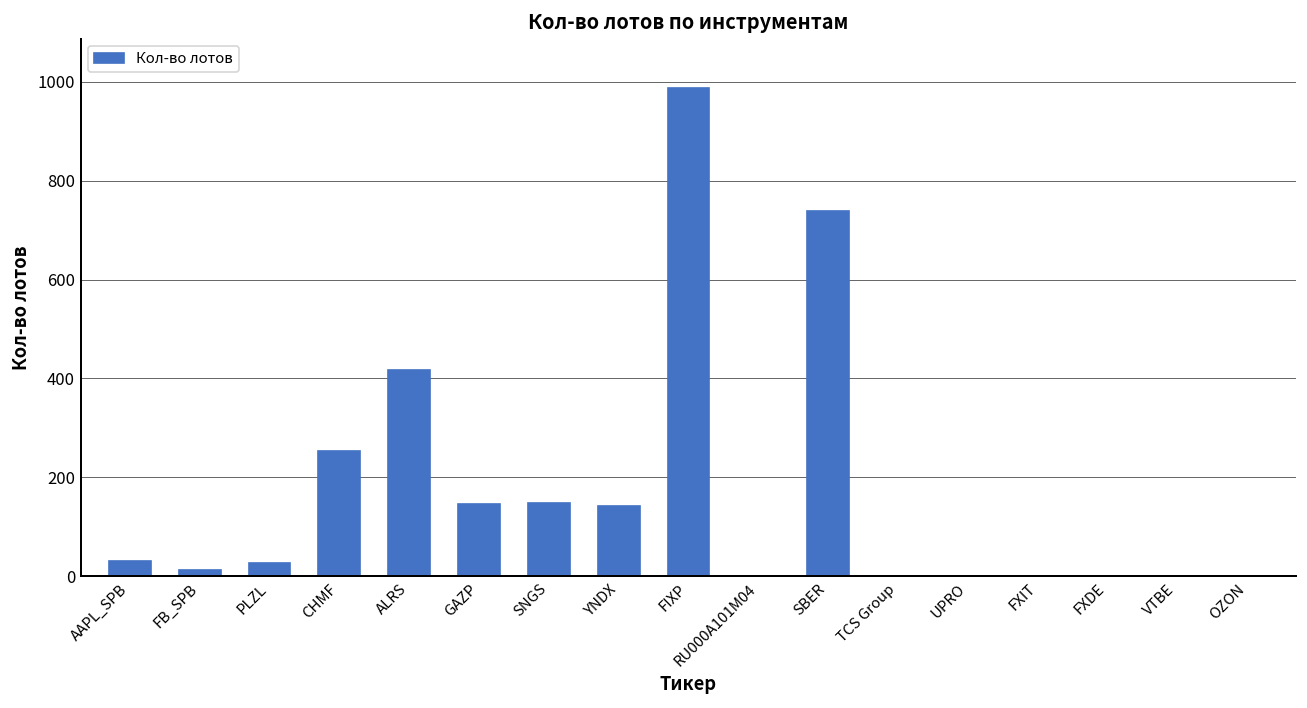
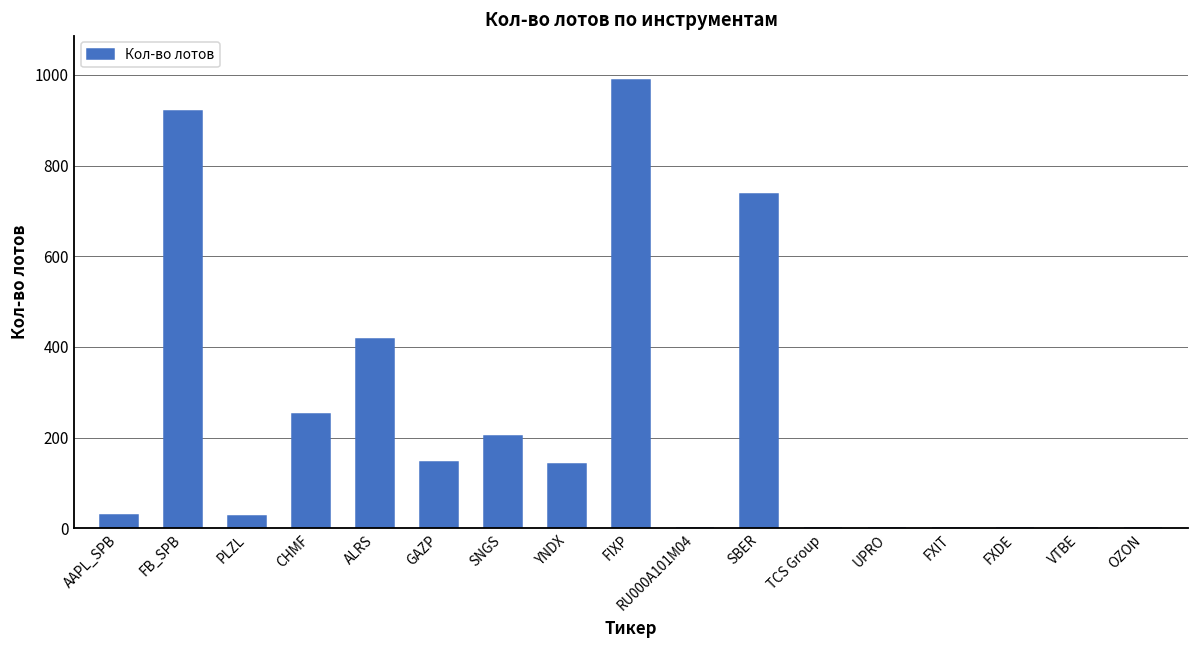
FB_SPB: 10 -> 920
SNGS: 150 -> 200
